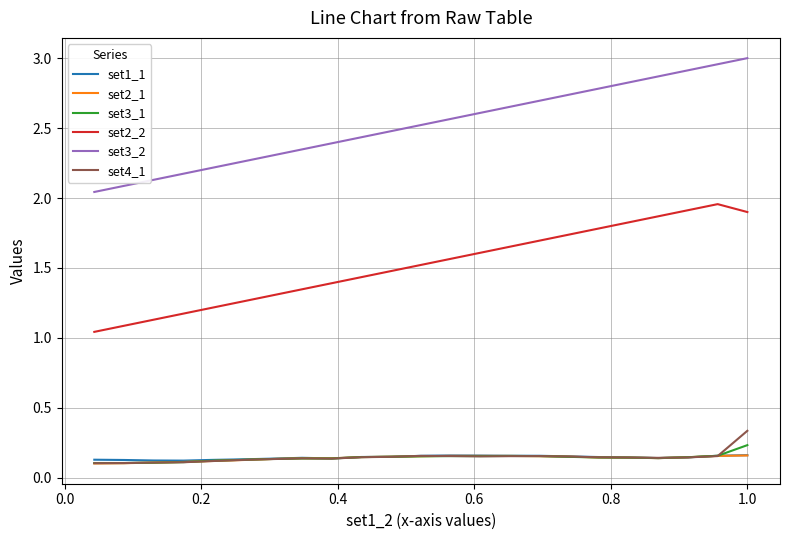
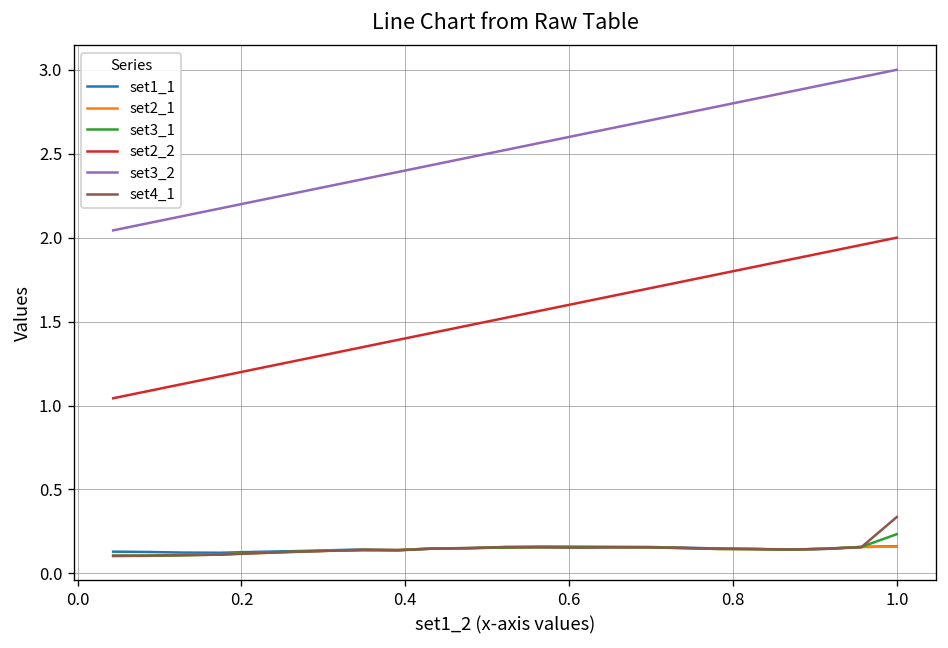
set2_2, 1.0: 1.9 -> 2.0
